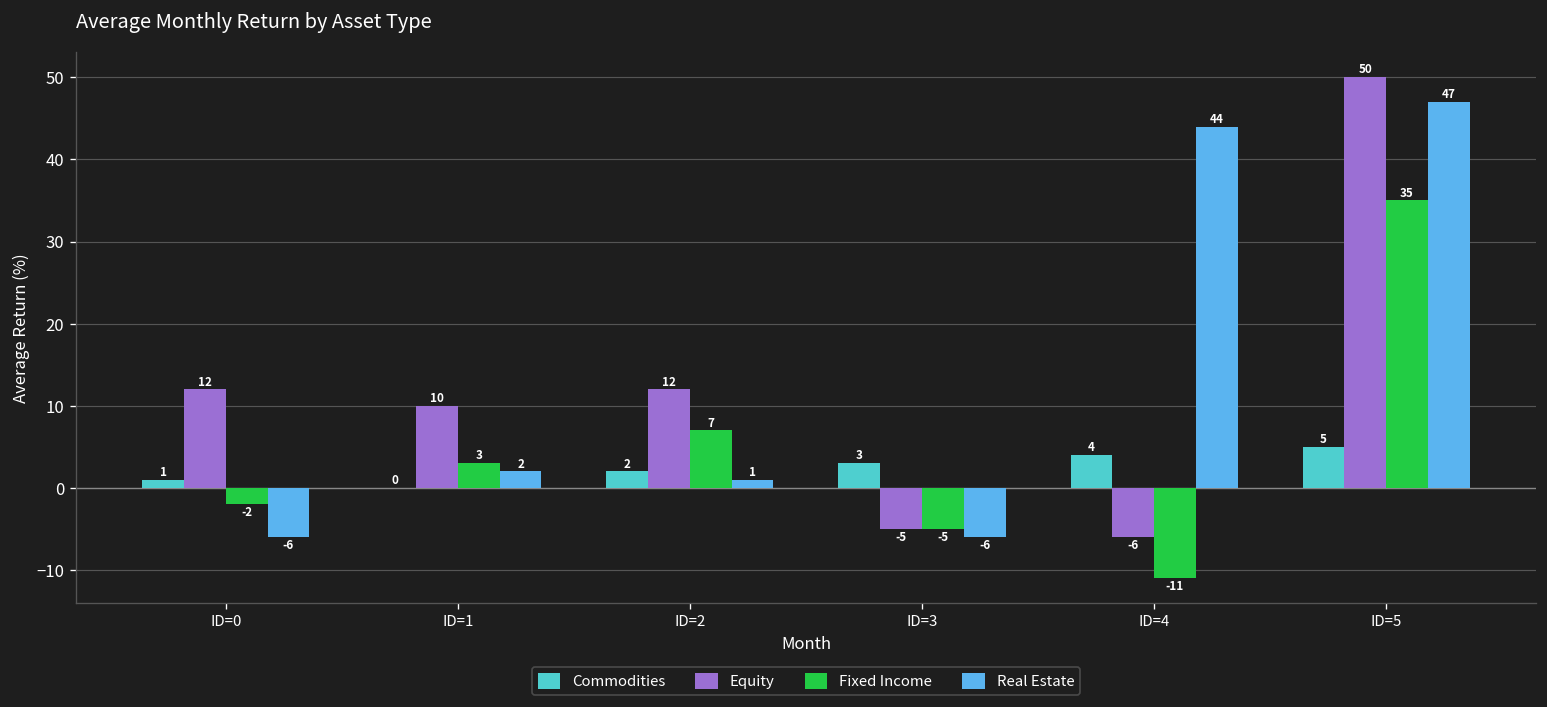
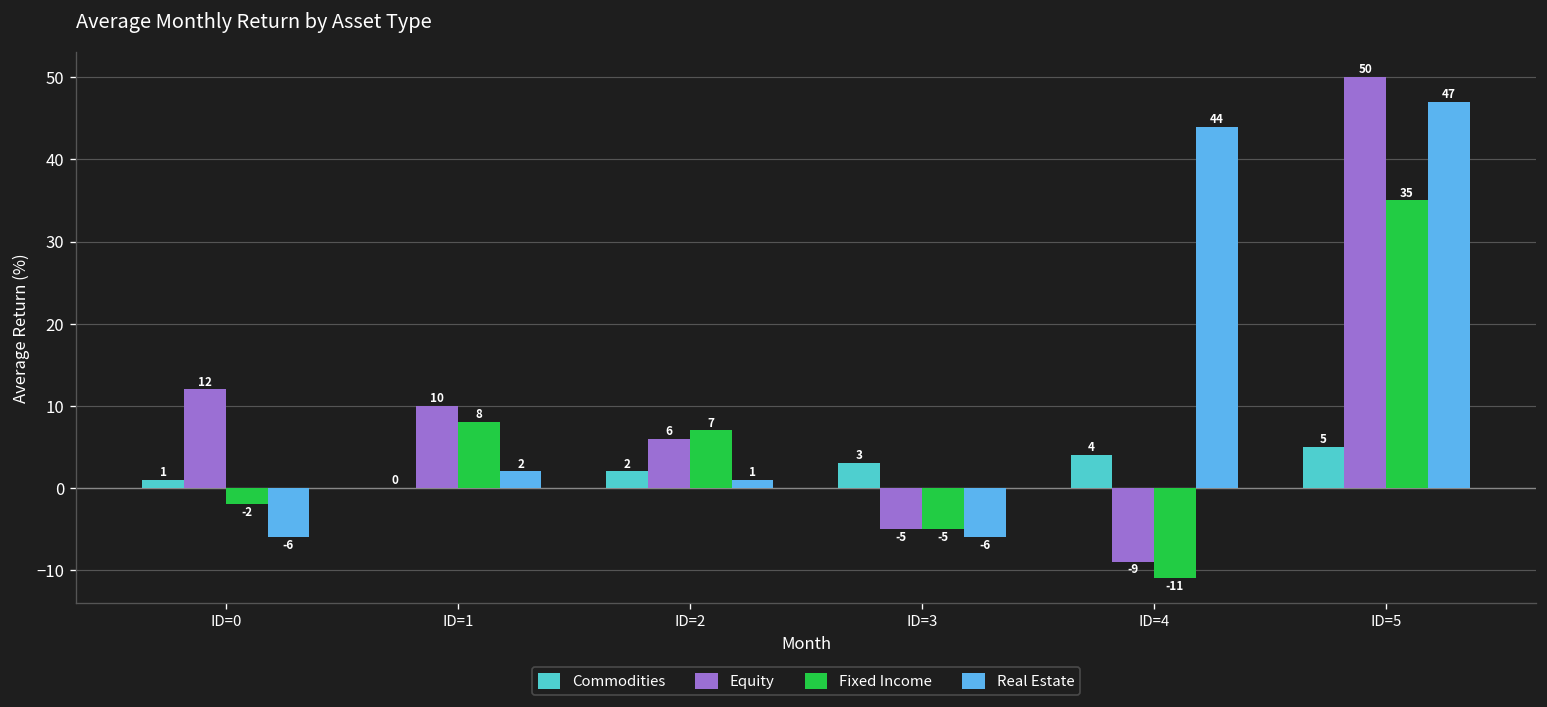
Fixed Income, ID=1: 3 -> 8
Equity, ID=2: 12 -> 6
Equity, ID=4: -6 -> -9
